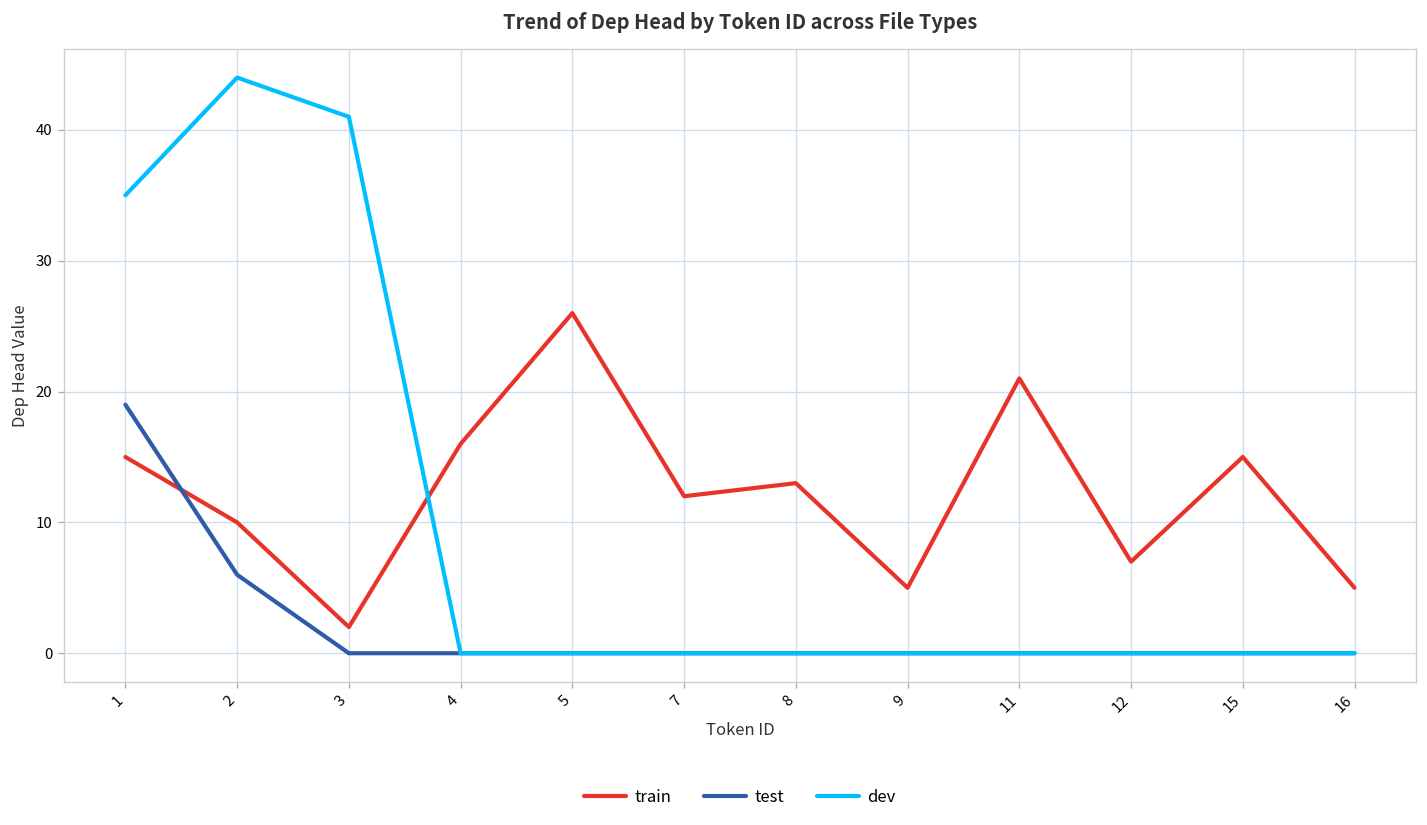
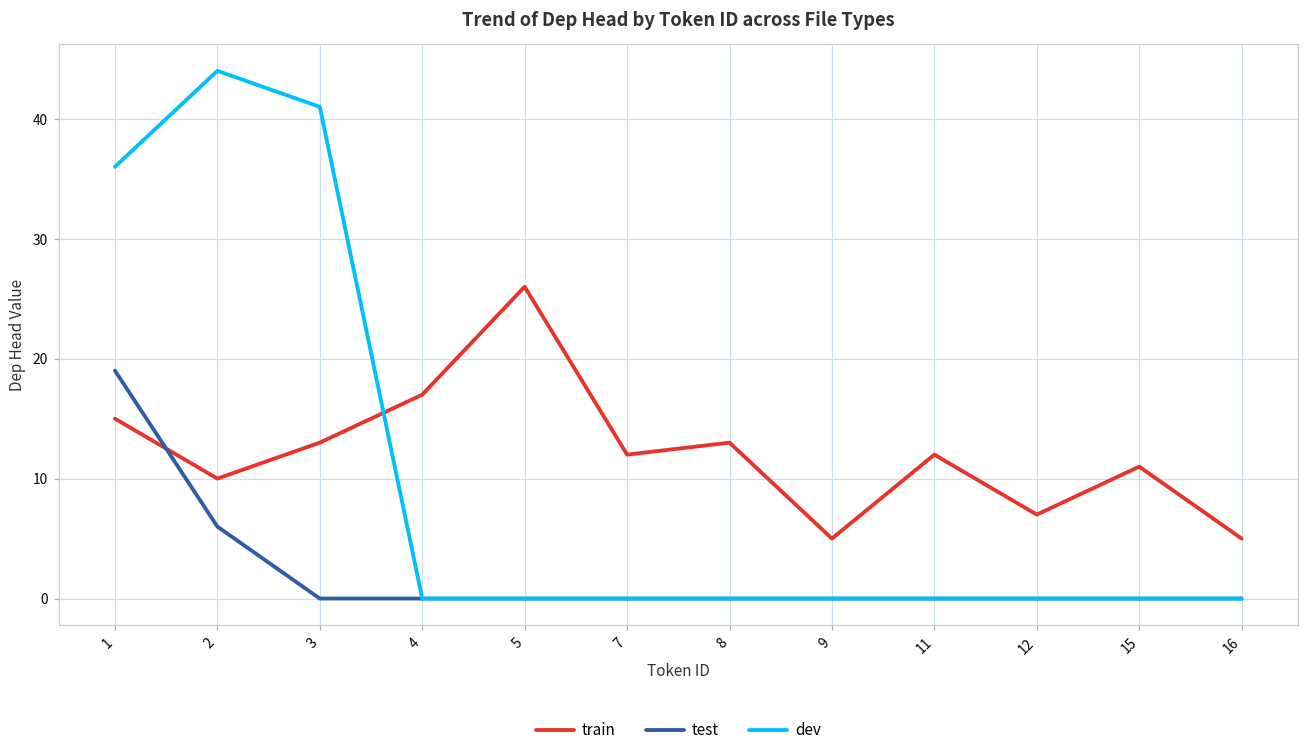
dev, 1: 35 -> 36
train, 3: 2 -> 13
train, 4: 16 -> 17
train, 11: 21 -> 12
train, 15: 15 -> 11
